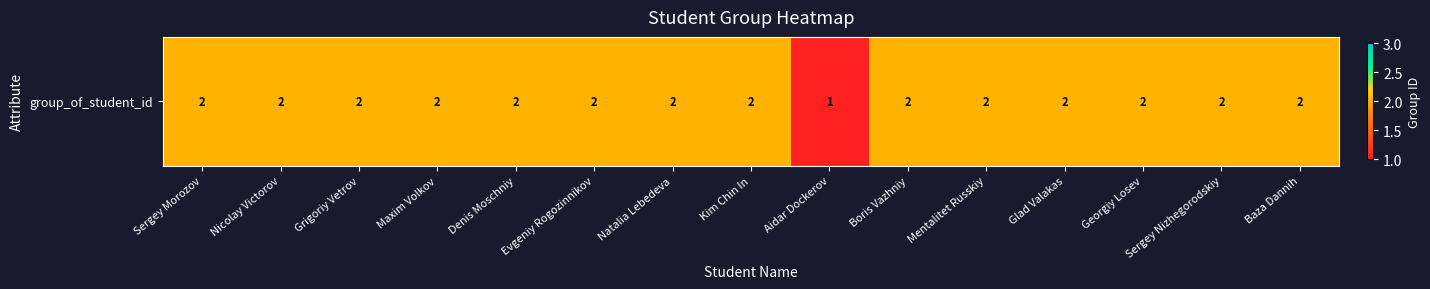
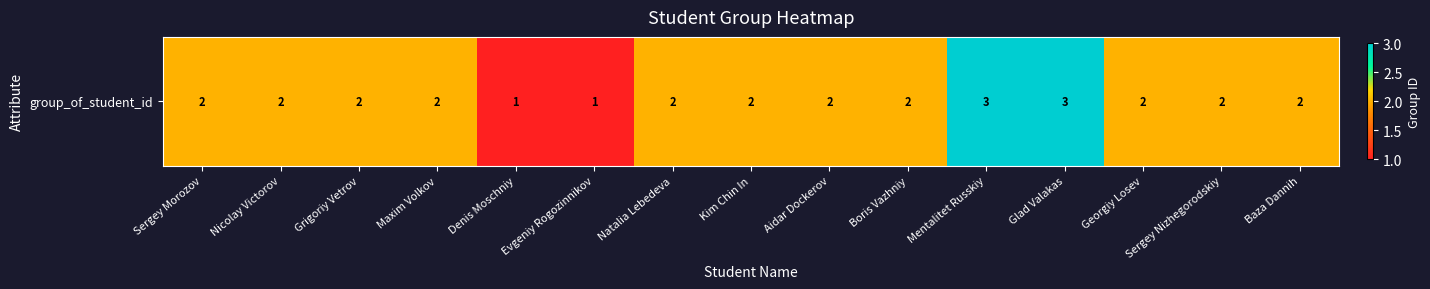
group_of_student_id, Denis Moschniy: 2 -> 1
group_of_student_id, Evgeniy Rogozinnikov: 2 -> 1
group_of_student_id, Aidar Dockerov: 1 -> 2
group_of_student_id, Mentalitet Russkiy: 2 -> 3
group_of_student_id, Glad Valakas: 2 -> 3
